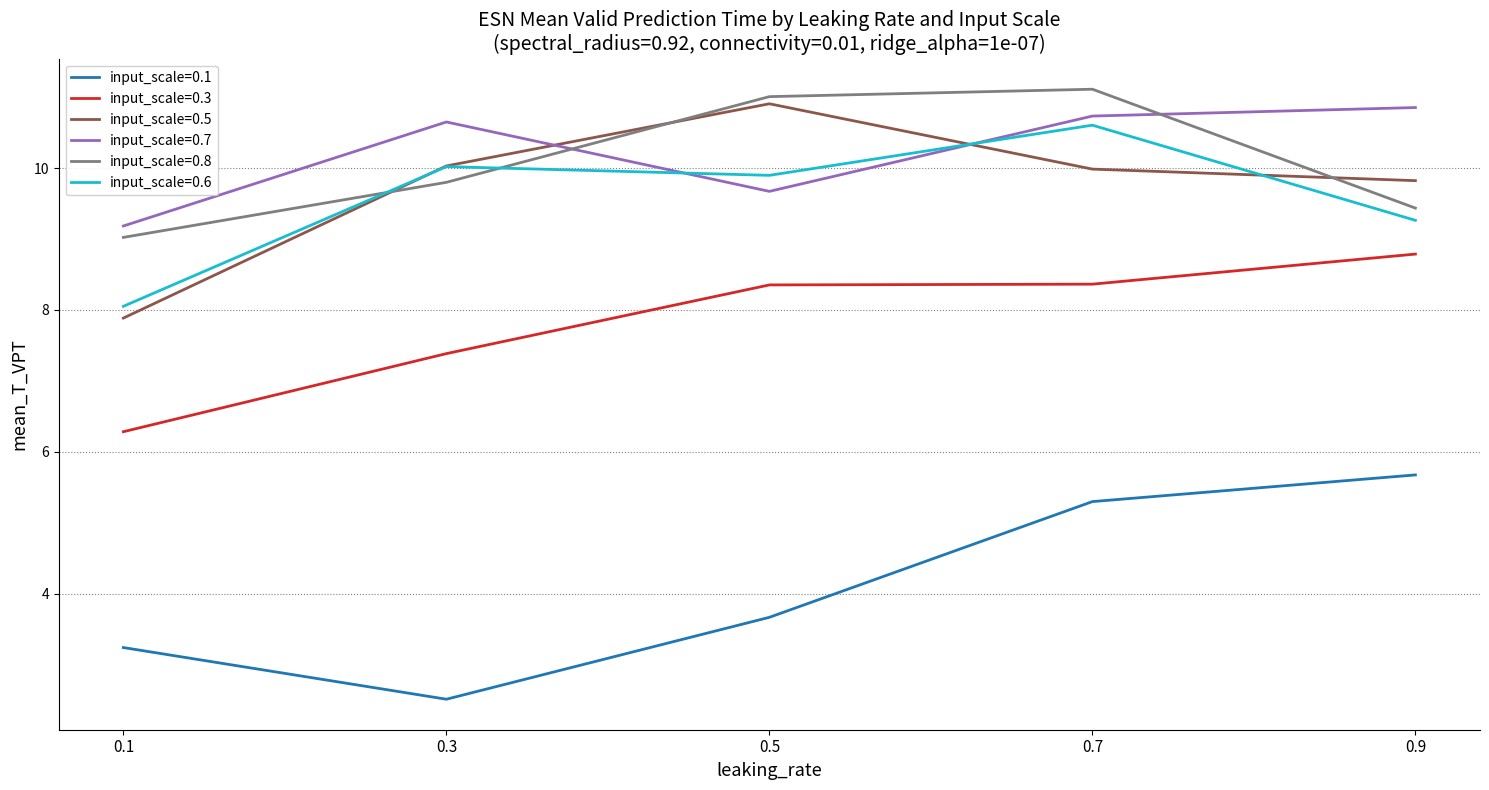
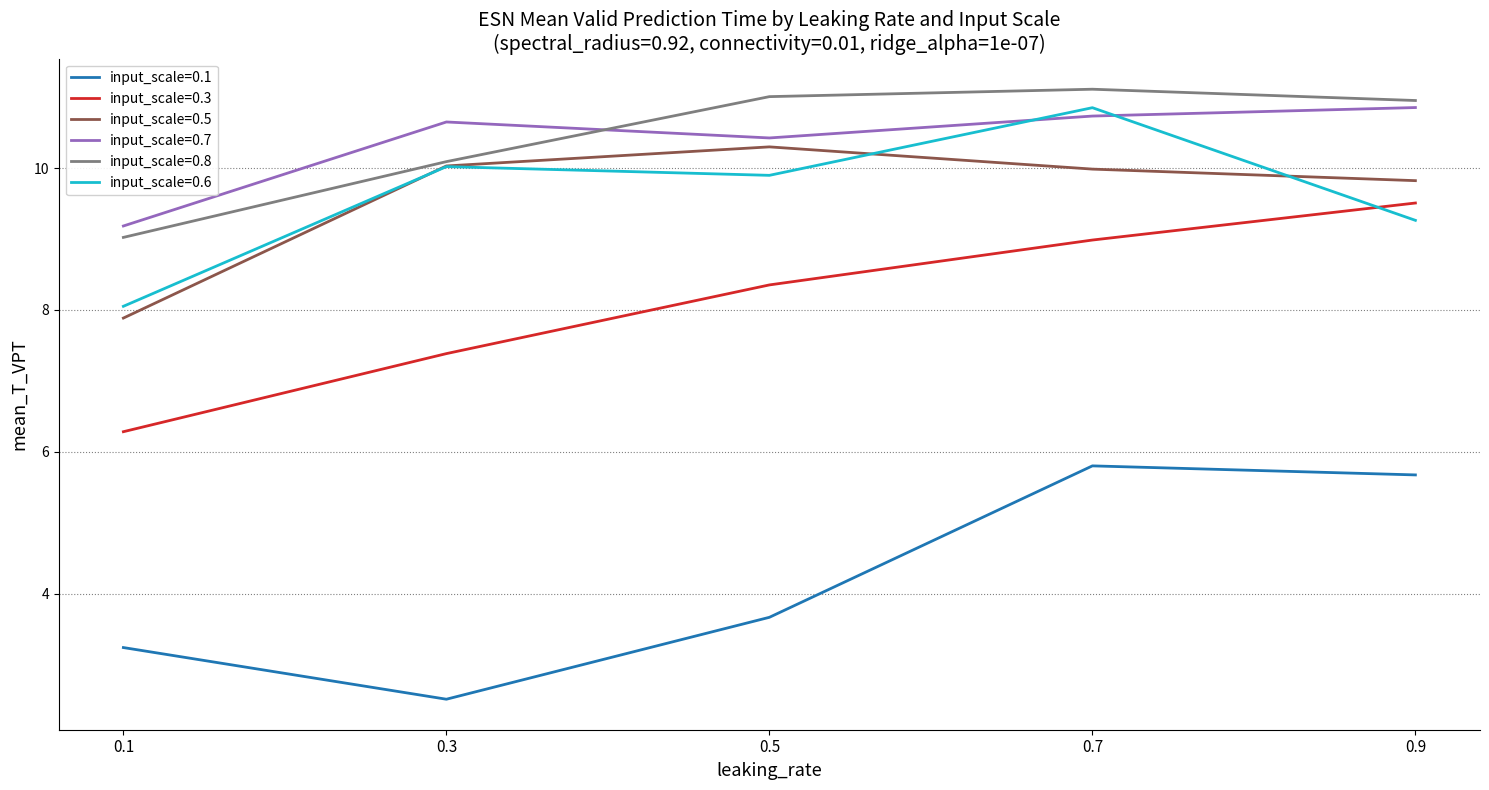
input_scale=0.8, 0.3: 9.8 -> 10.1
input_scale=0.5, 0.5: 10.9 -> 10.3
input_scale=0.7, 0.5: 9.7 -> 10.4
input_scale=0.1, 0.7: 5.3 -> 5.8
input_scale=0.3, 0.7: 8.4 -> 9.0
input_scale=0.6, 0.7: 10.6 -> 10.8
input_scale=0.3, 0.9: 8.8 -> 9.5
input_scale=0.8, 0.9: 9.4 -> 11.0
